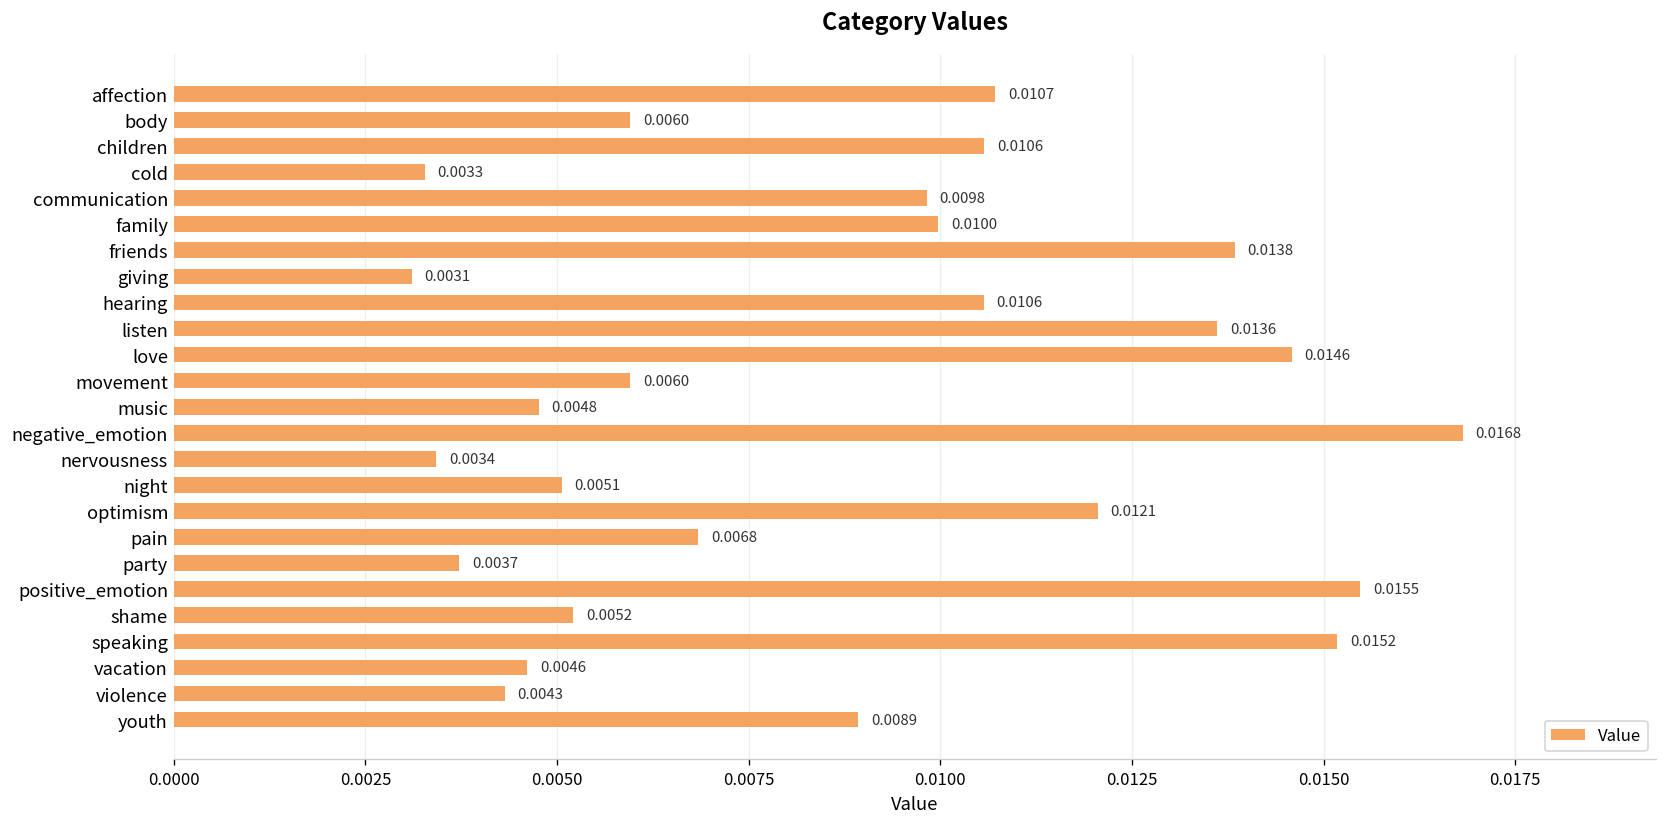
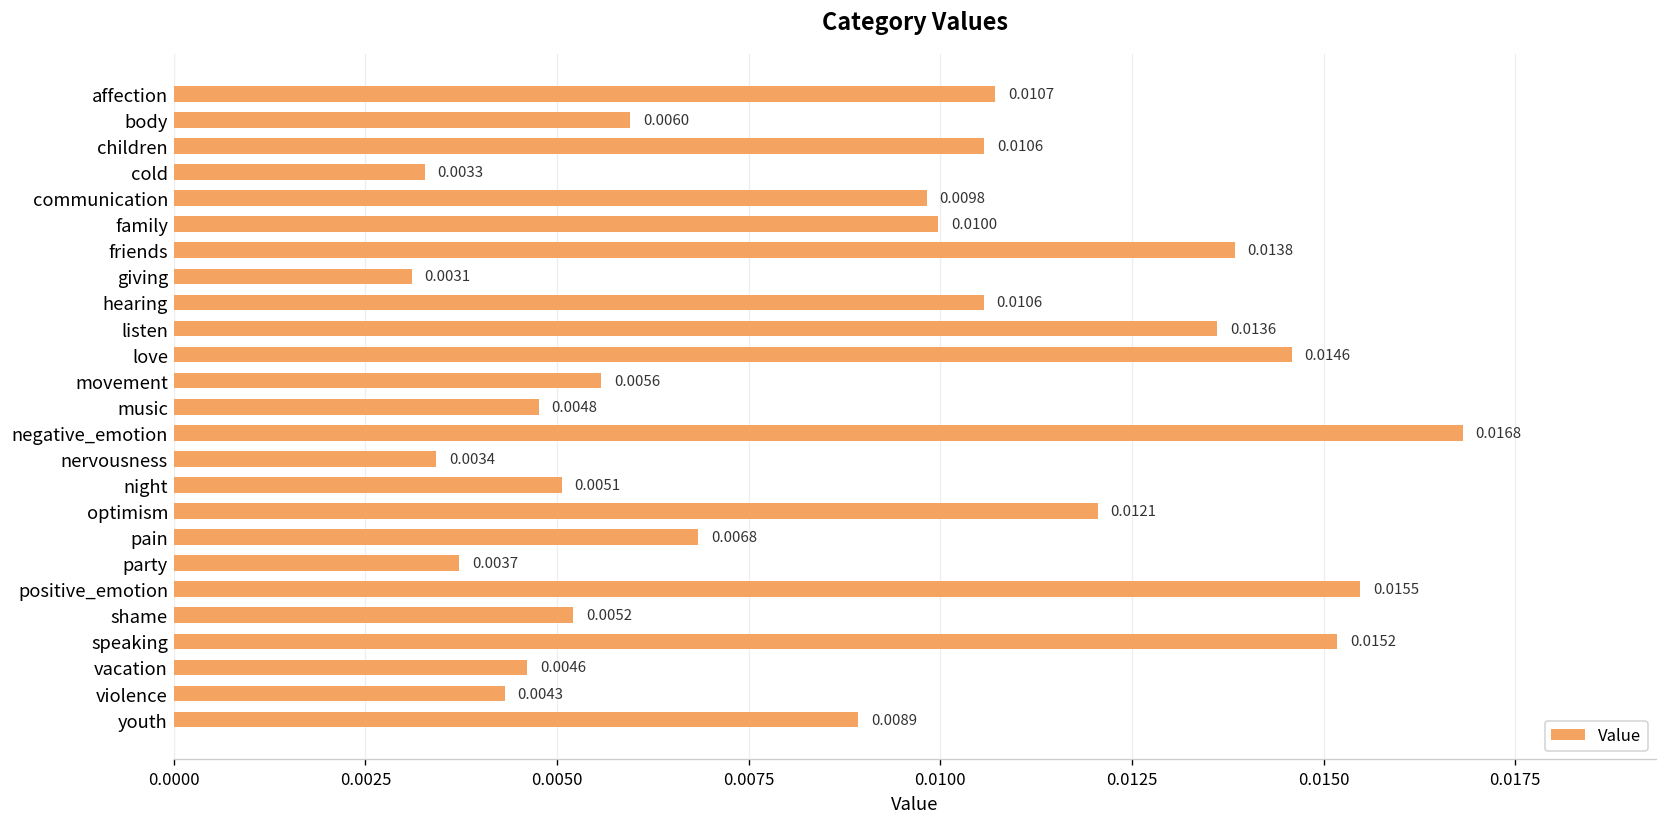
movement: 0.0060 -> 0.0056
